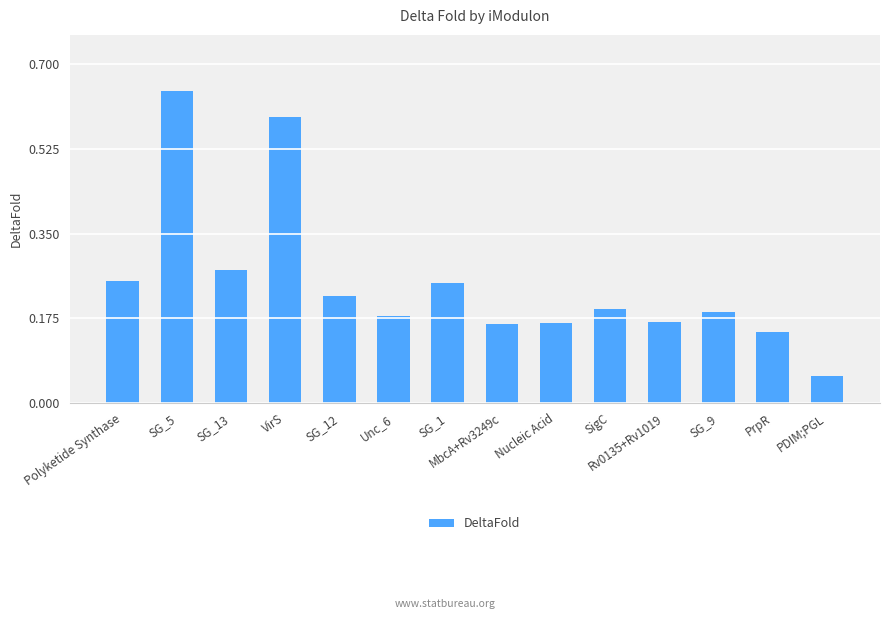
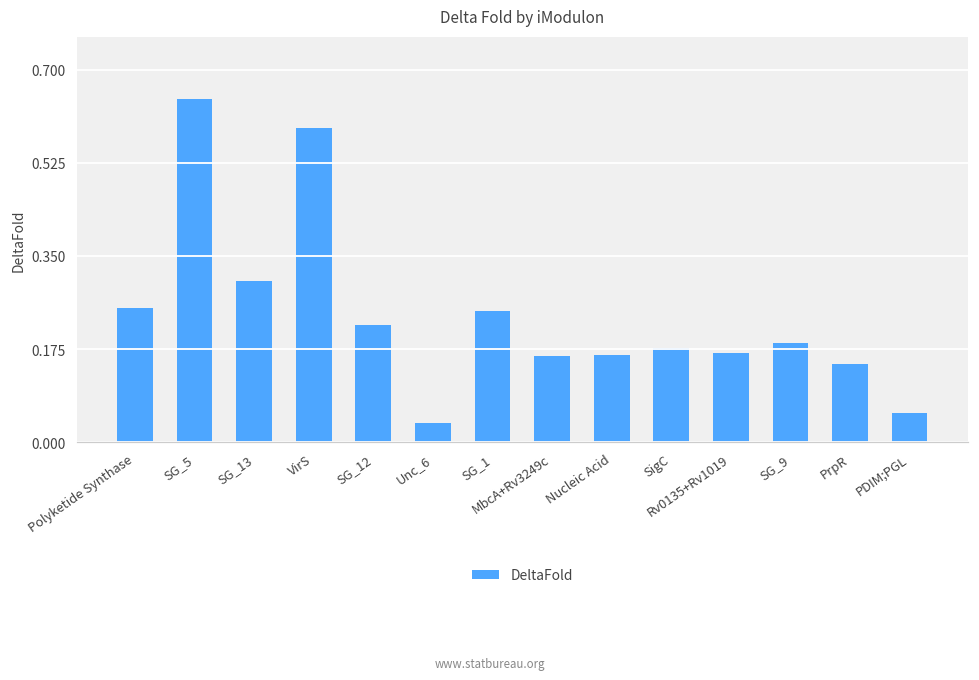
SG_13: 0.27 -> 0.30
Unc_6: 0.18 -> 0.04
SigC: 0.19 -> 0.18
